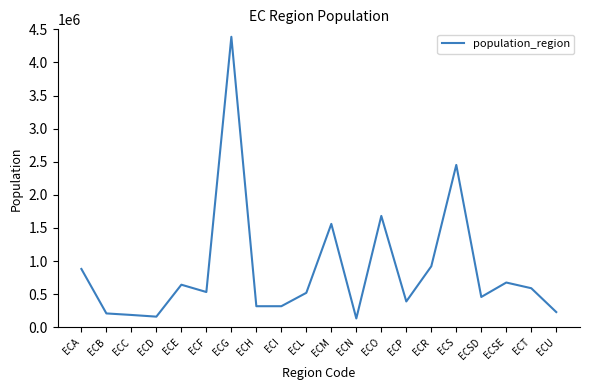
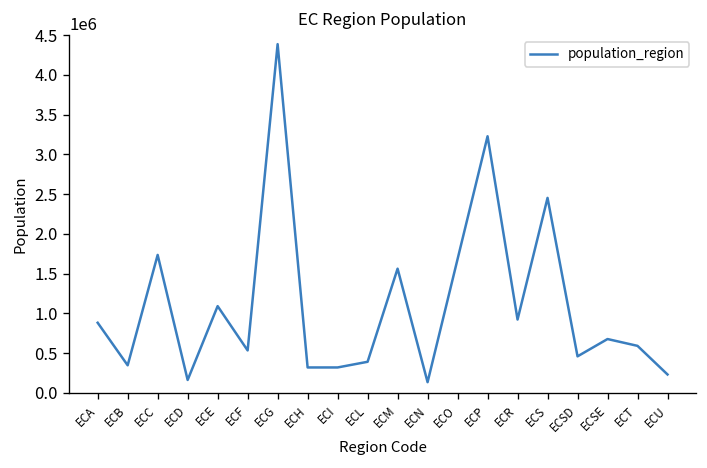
ECB: 200000 -> 300000
ECC: 200000 -> 1700000
ECE: 600000 -> 1100000
ECL: 500000 -> 400000
ECP: 400000 -> 3200000
